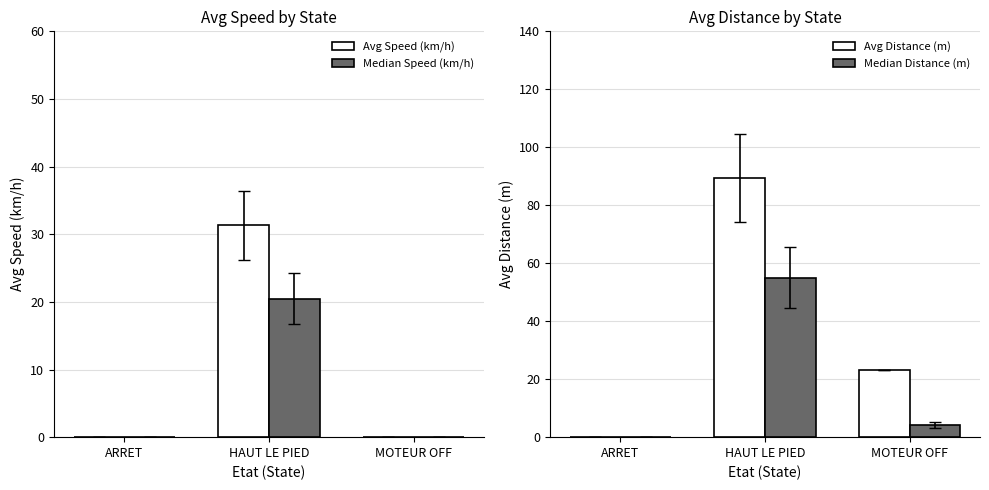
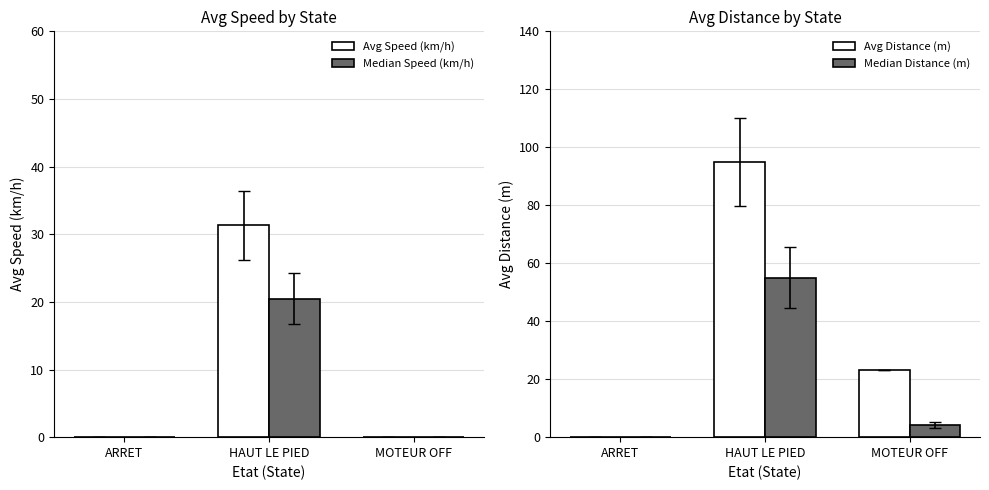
Avg Distance by State, Avg Distance (m), HAUT LE PIED: 89 -> 95
